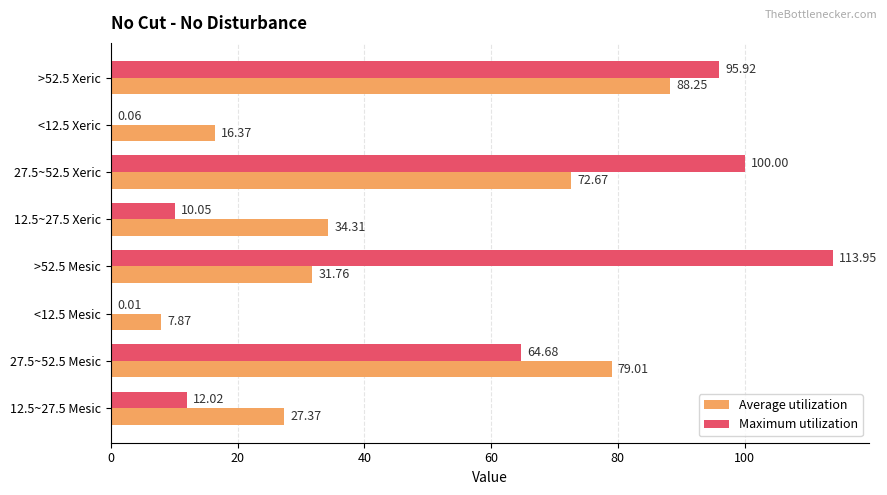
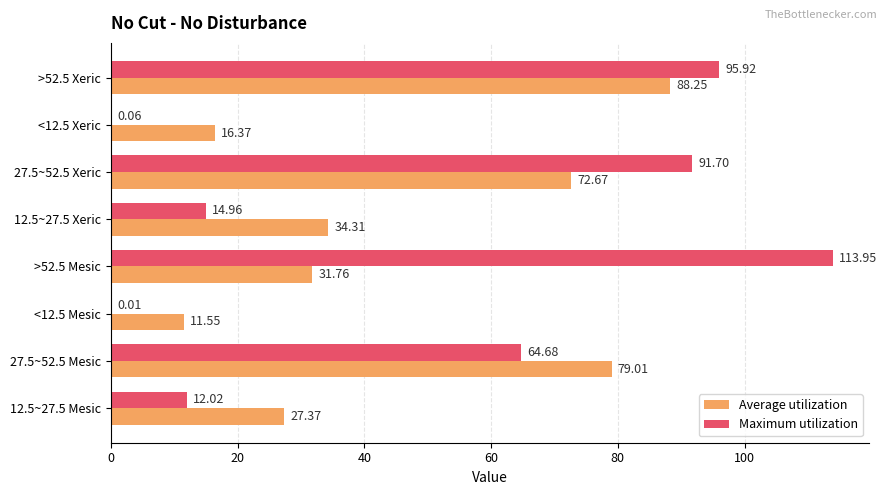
Maximum utilization, 27.5~52.5 Xeric: 100.00 -> 91.70
Maximum utilization, 12.5~27.5 Xeric: 10.05 -> 14.96
Average utilization, <12.5 Mesic: 7.87 -> 11.55
